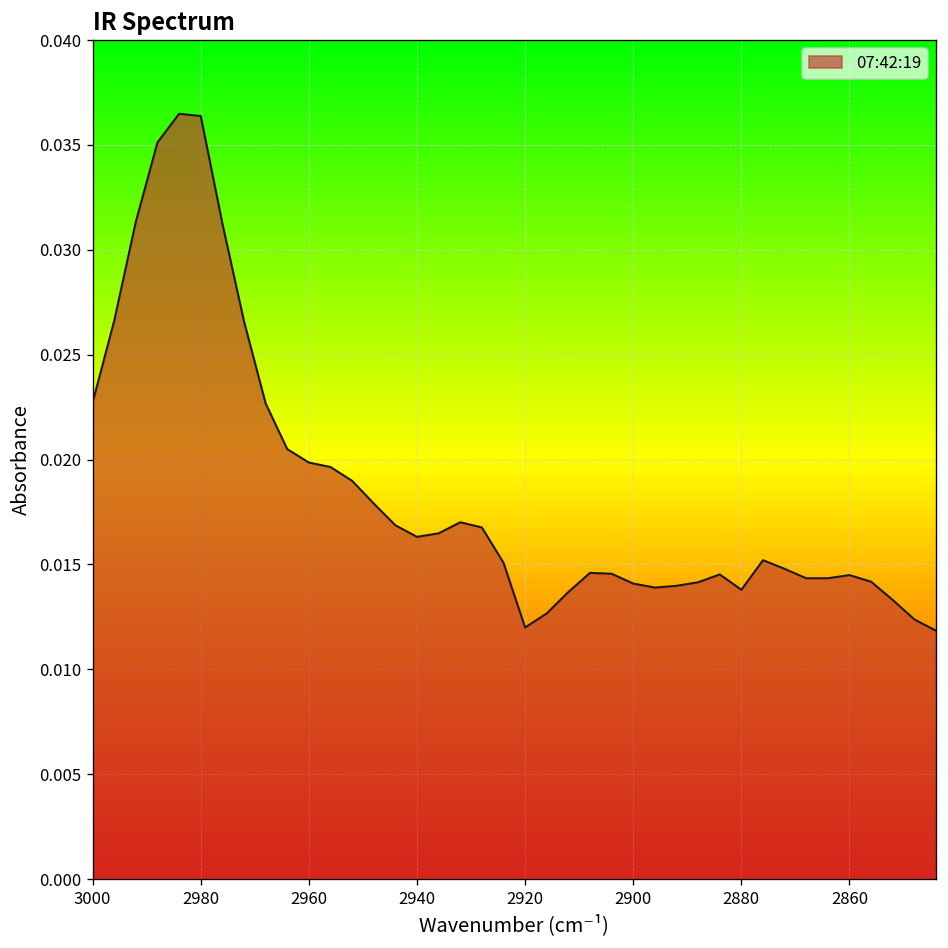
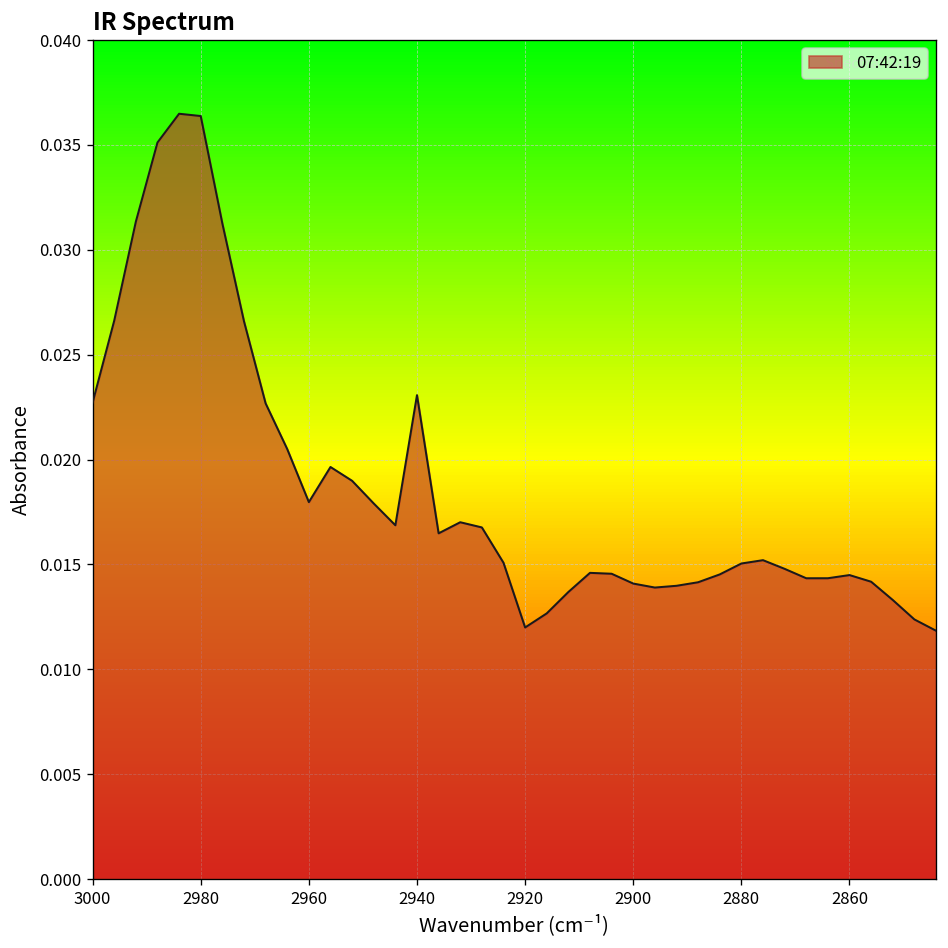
2960: 0.0199 -> 0.0180
2940: 0.0163 -> 0.0231
2880: 0.0138 -> 0.0150
